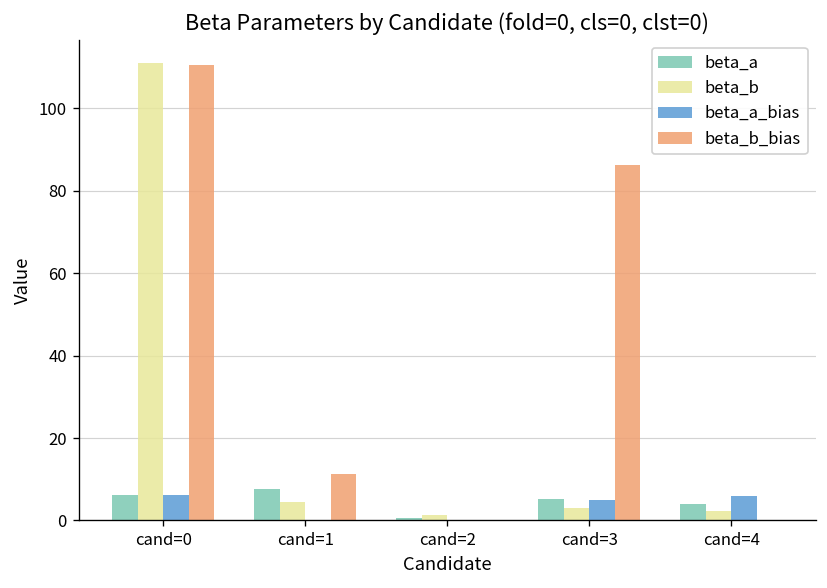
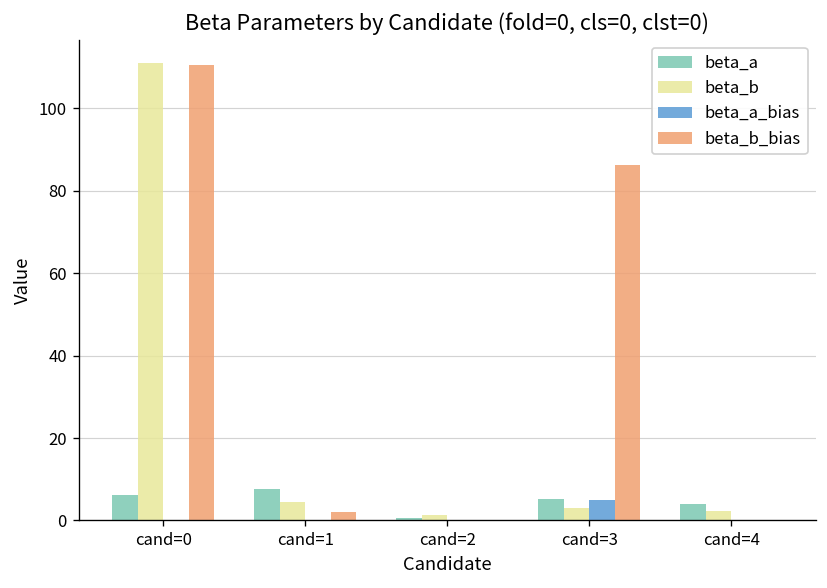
beta_a_bias, cand=0: 6 -> 0
beta_b_bias, cand=1: 11 -> 2
beta_a_bias, cand=4: 6 -> 0
